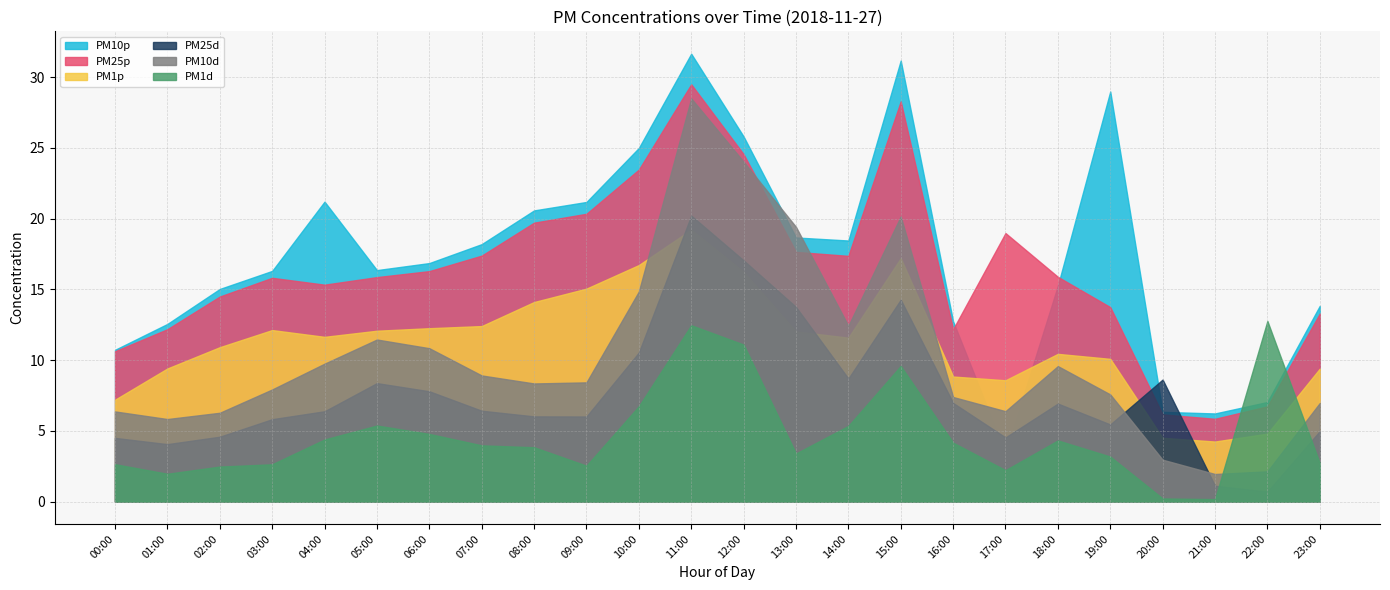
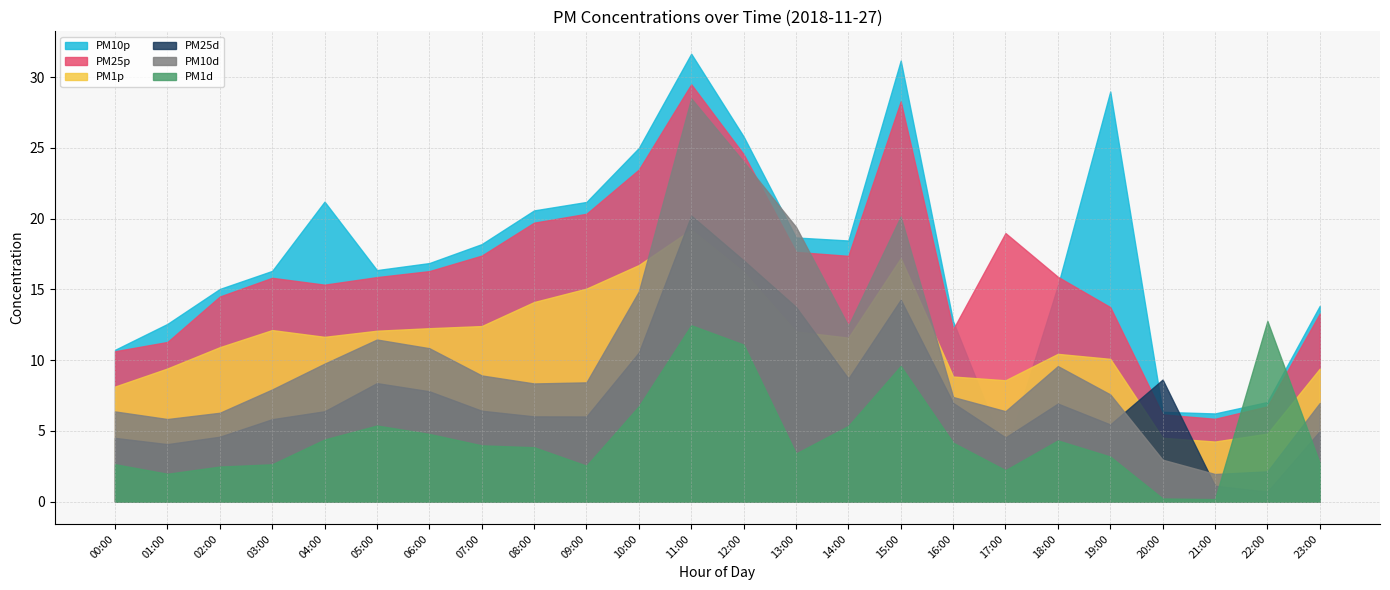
PM1p, 00:00: 7.2 -> 8.1
PM25p, 01:00: 12.2 -> 11.3
